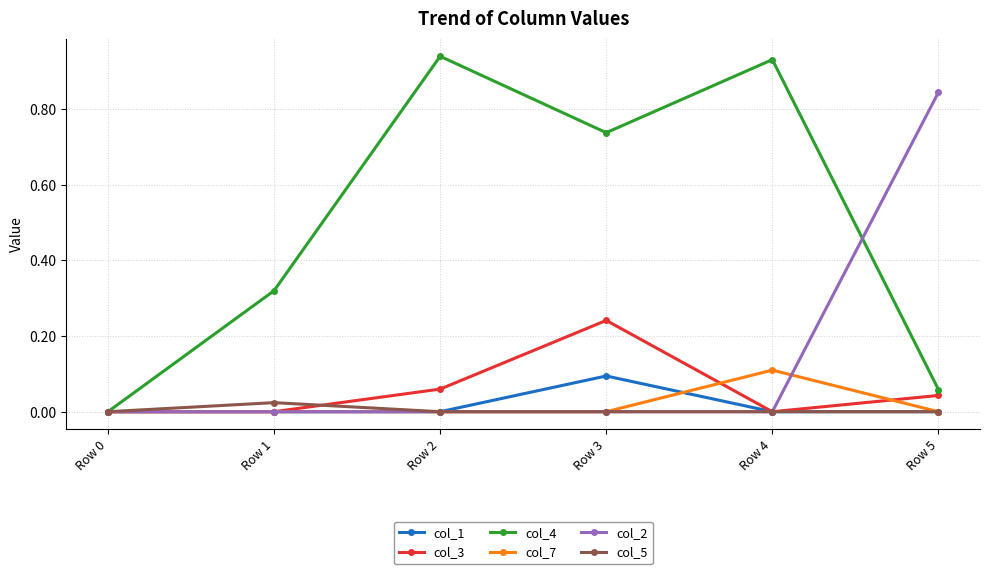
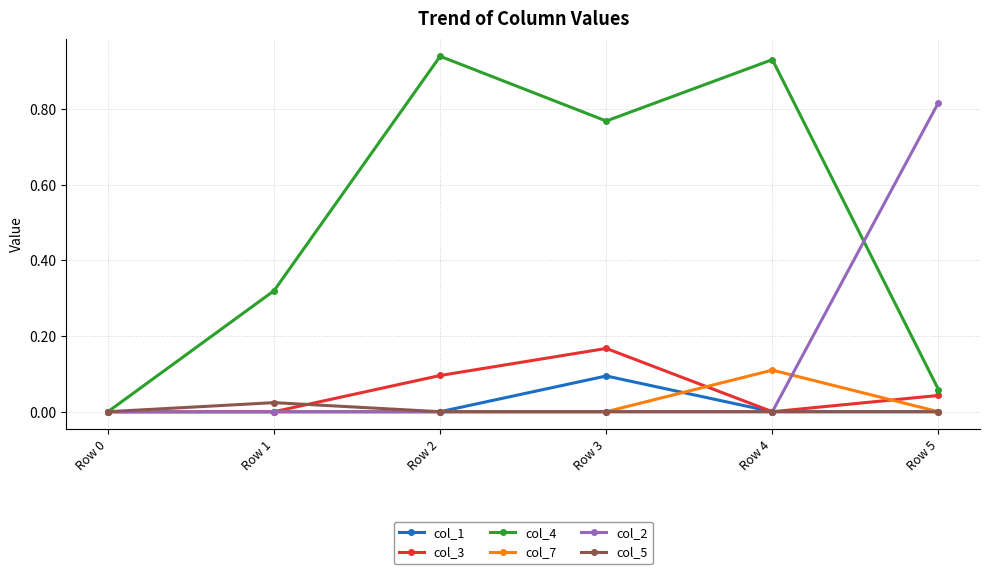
col_3, Row 2: 0.06 -> 0.10
col_3, Row 3: 0.24 -> 0.17
col_4, Row 3: 0.74 -> 0.77
col_2, Row 5: 0.84 -> 0.82
